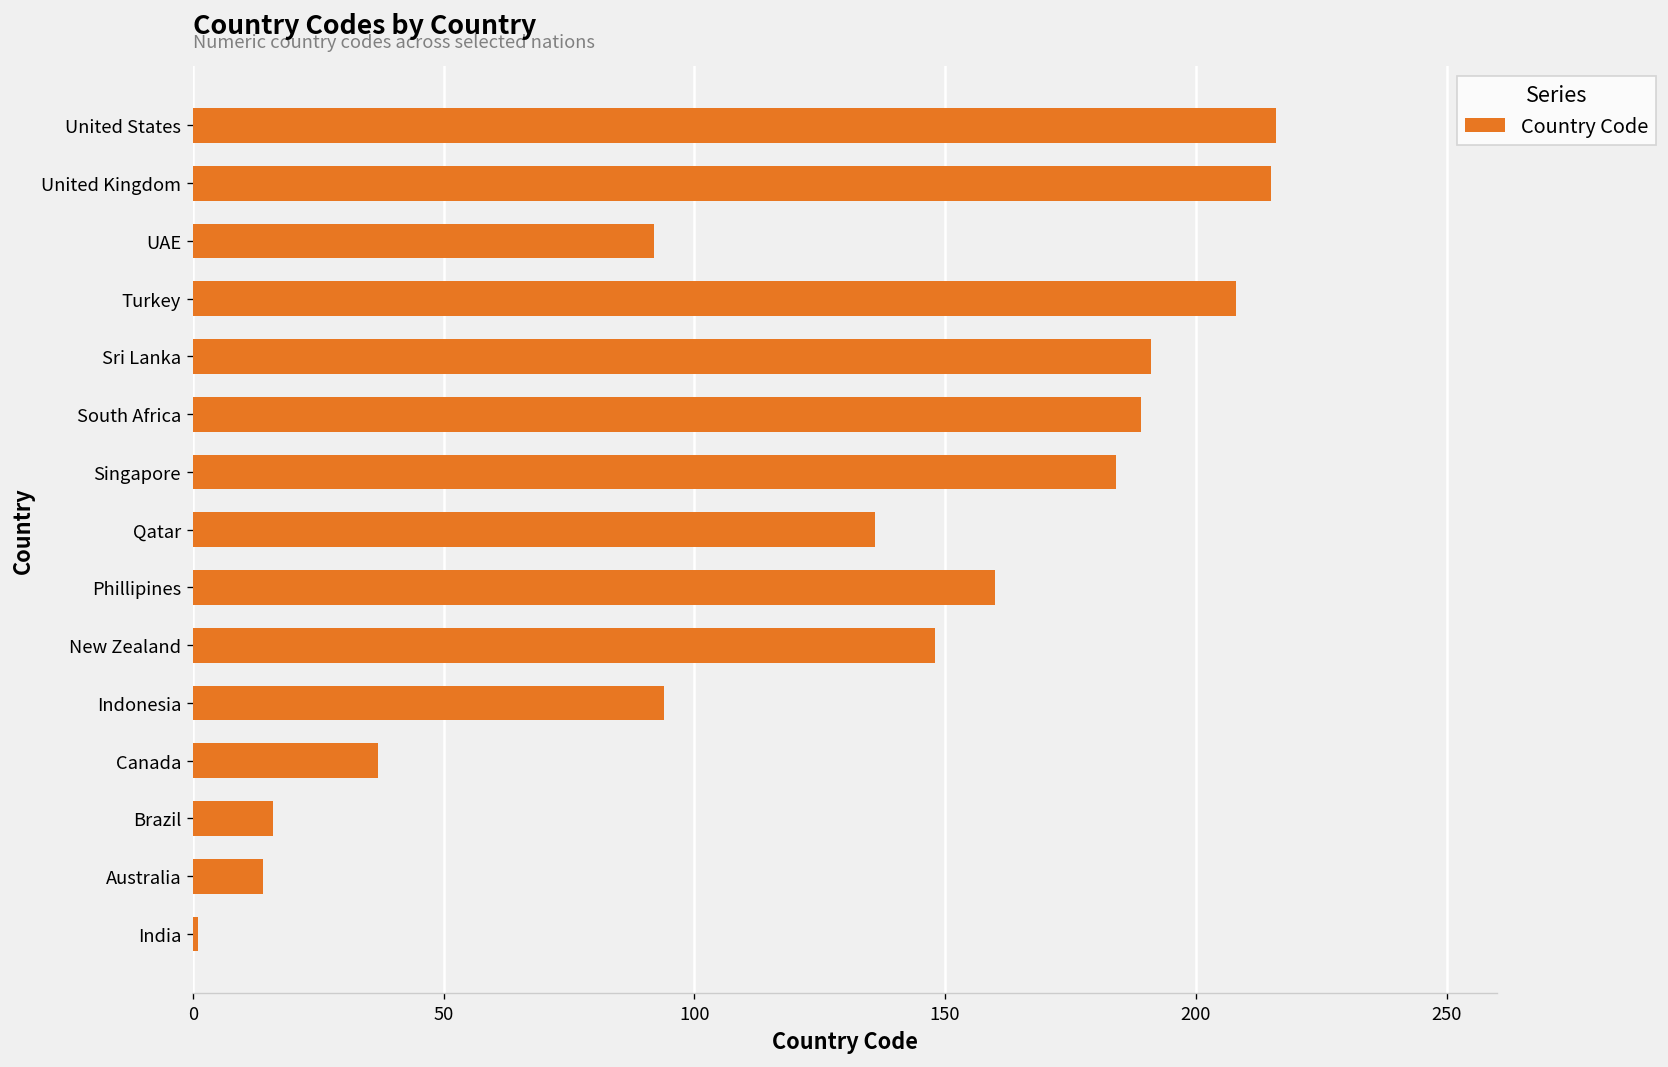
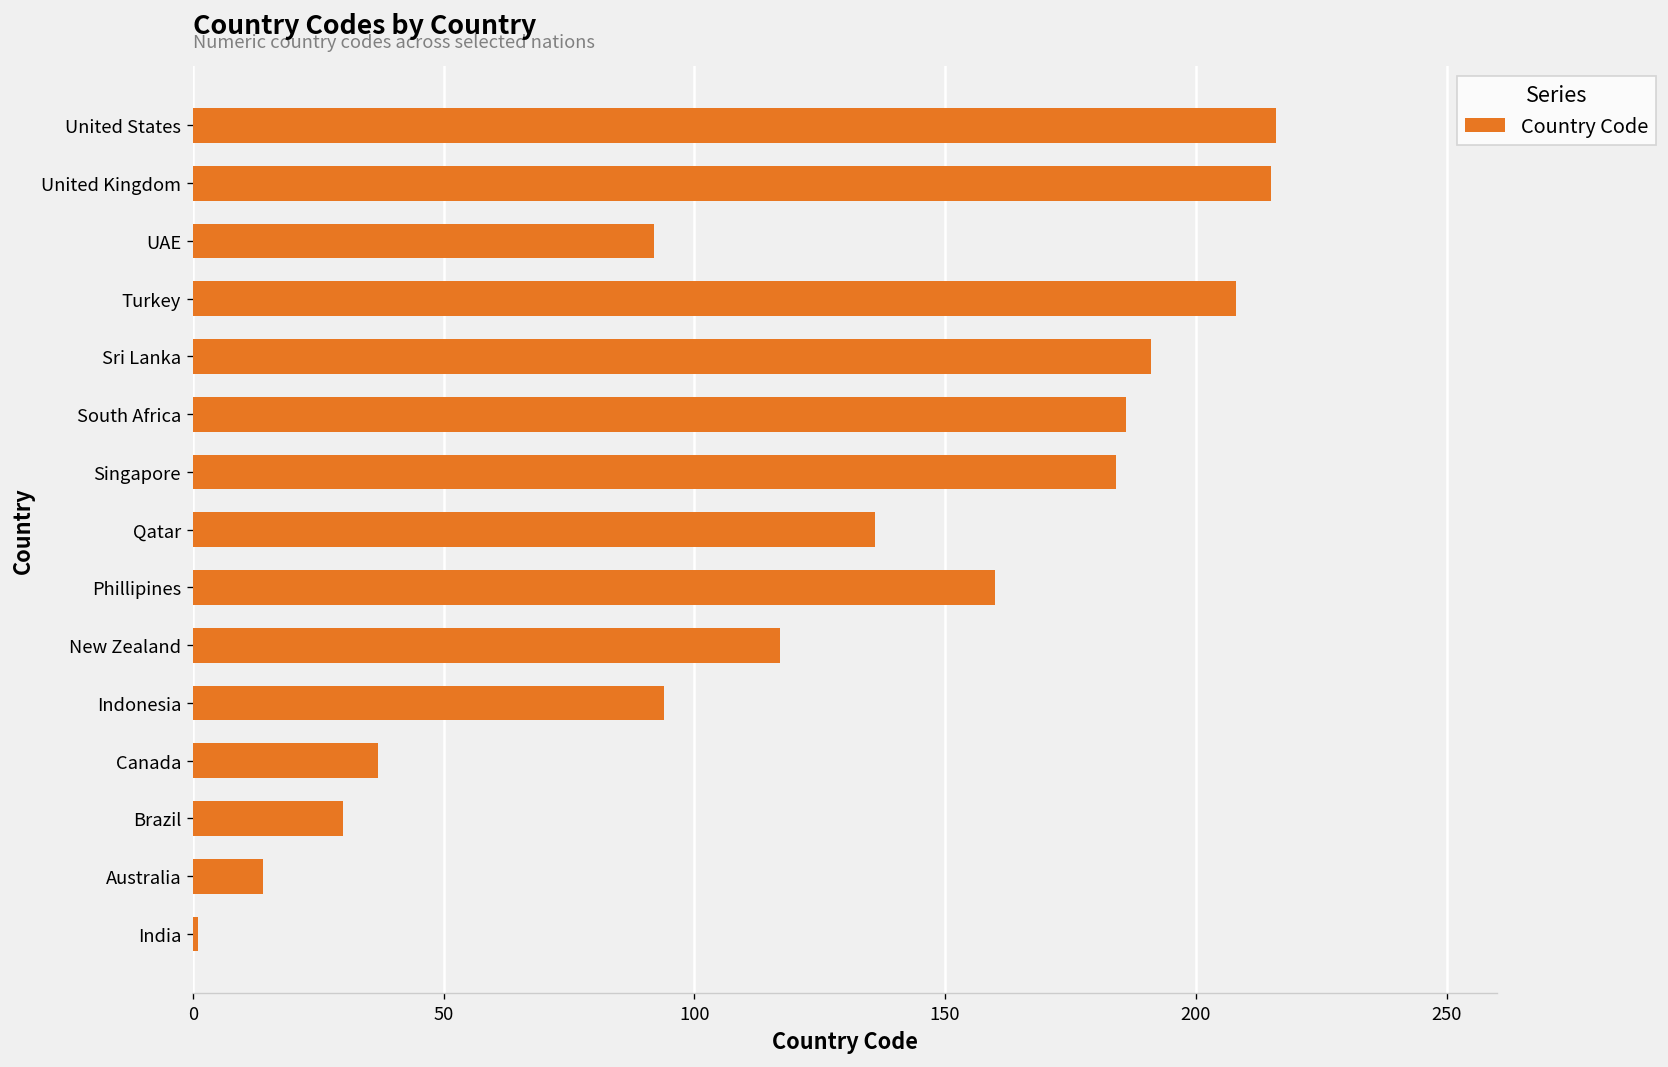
South Africa: 189 -> 186
New Zealand: 148 -> 117
Brazil: 16 -> 30
